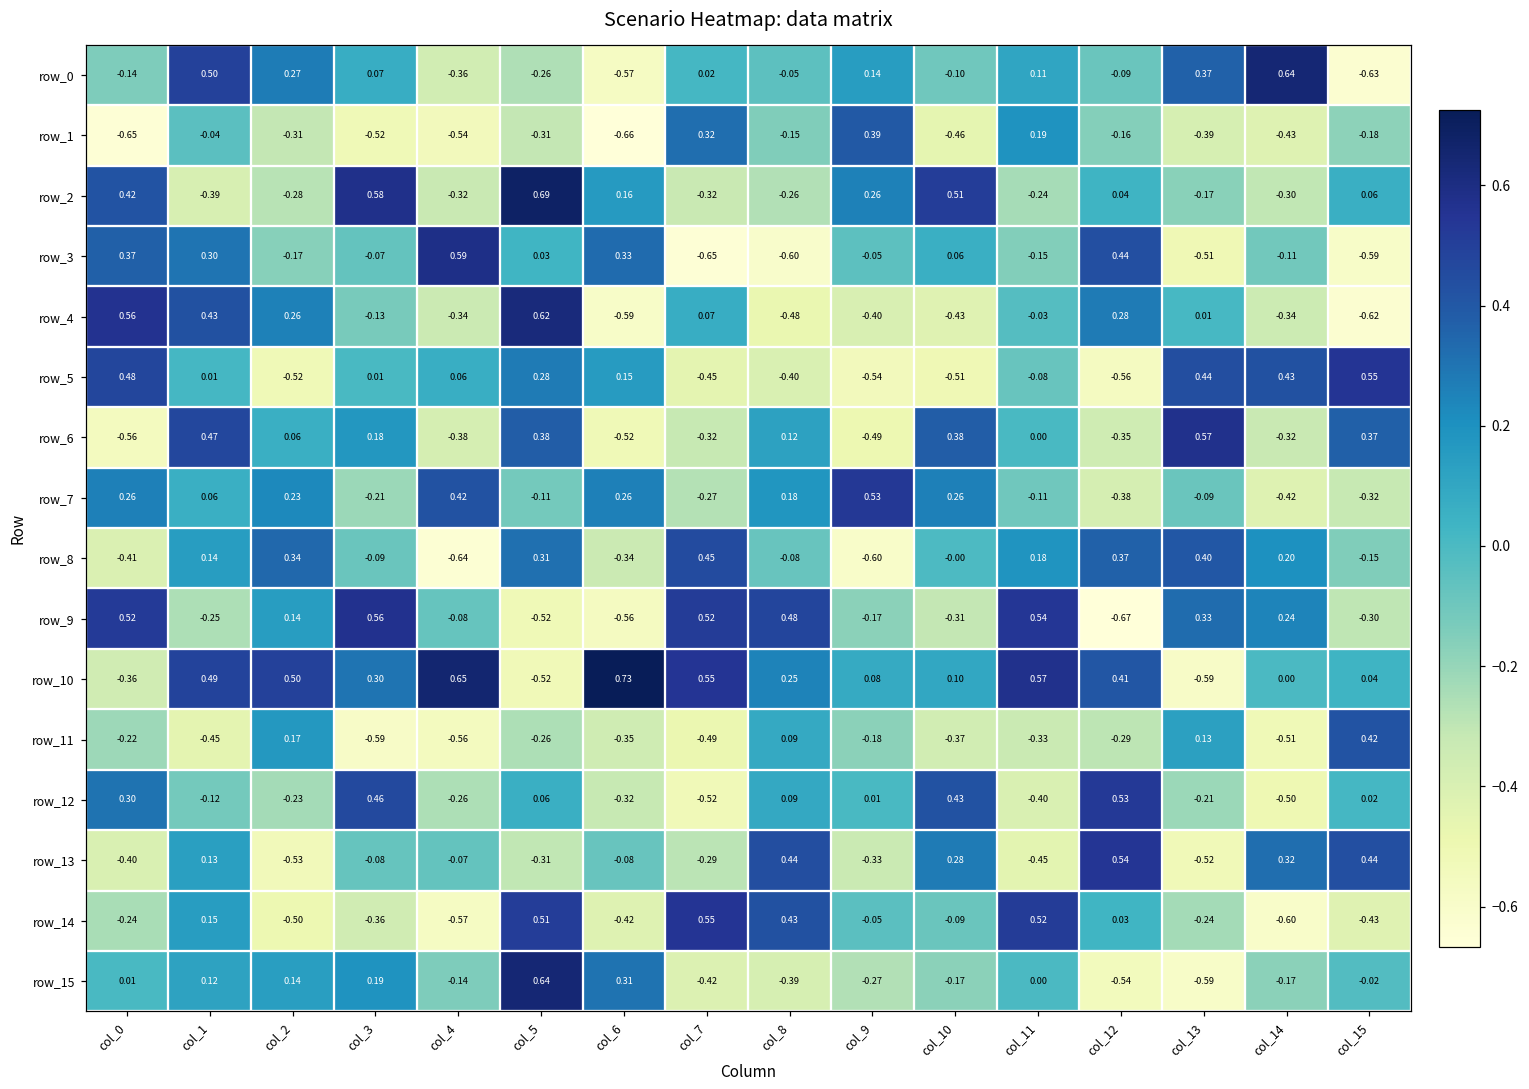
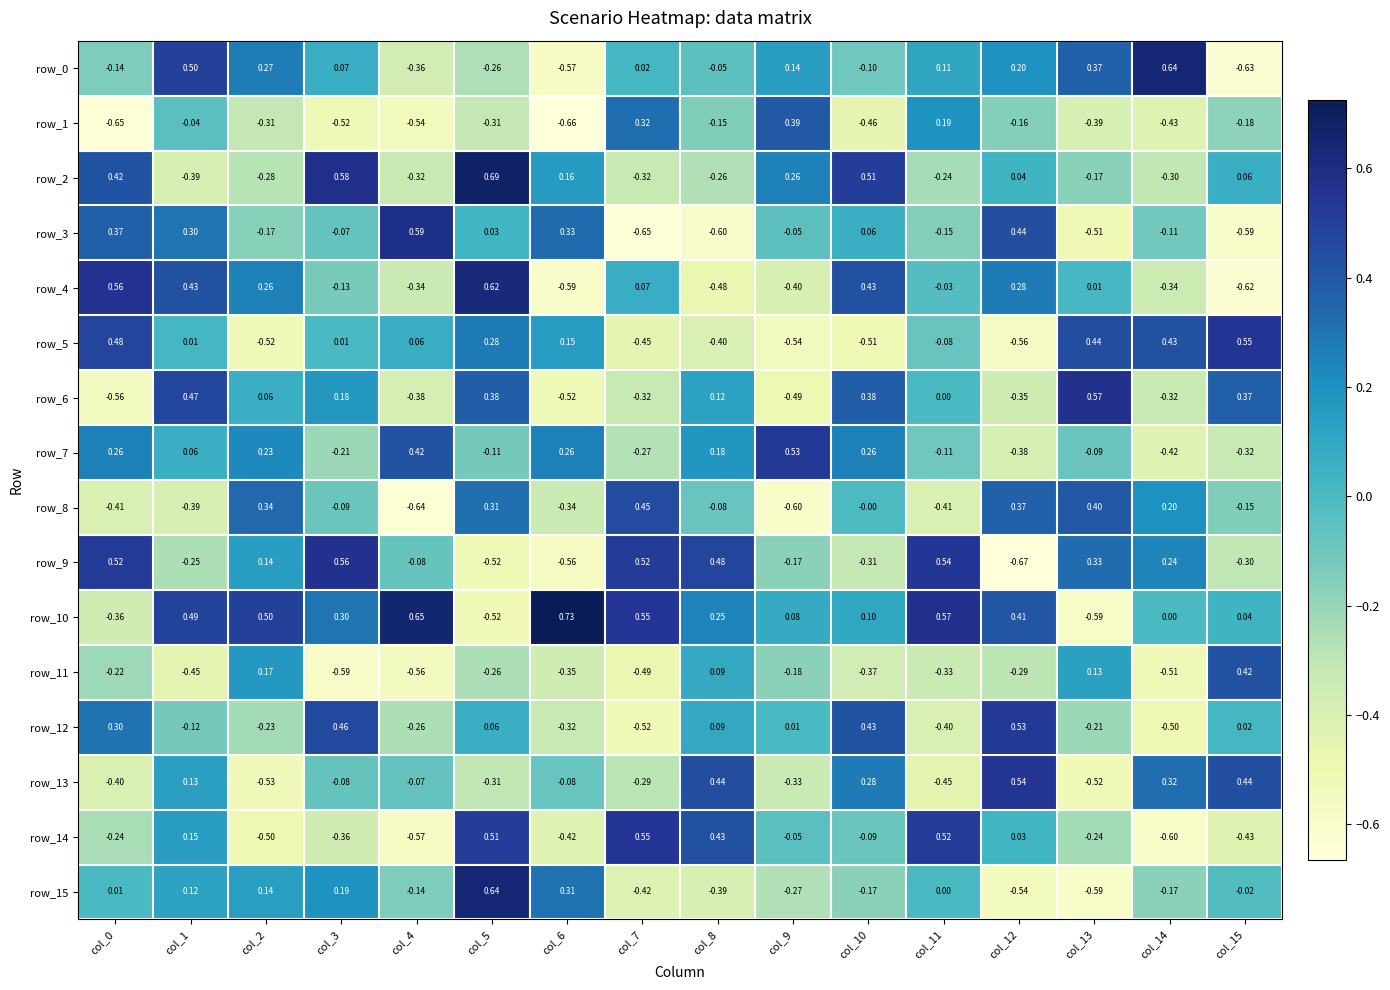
row_0, col_12: -0.09 -> 0.20
row_4, col_10: -0.43 -> 0.43
row_8, col_1: 0.14 -> -0.39
row_8, col_11: 0.18 -> -0.41
